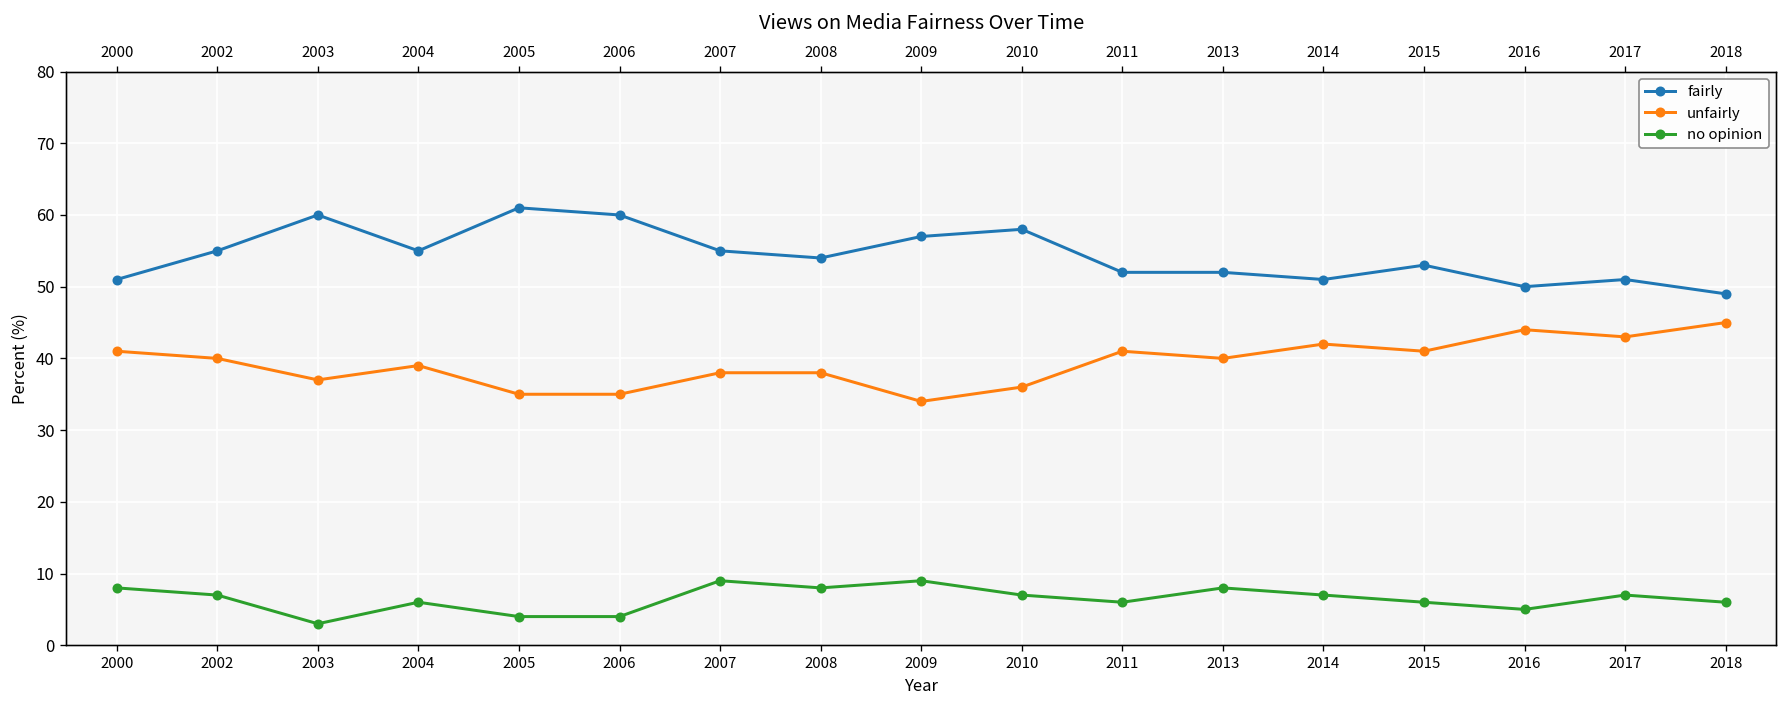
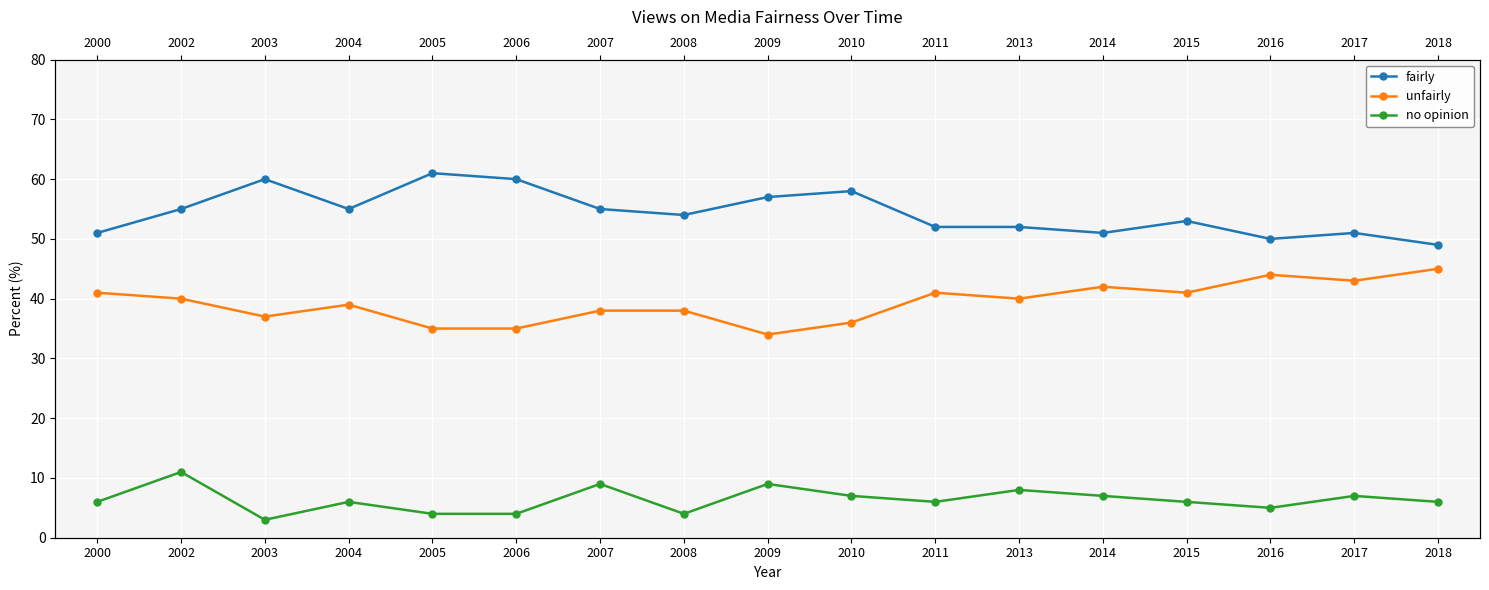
no opinion, 2000: 8 -> 6
no opinion, 2002: 7 -> 11
no opinion, 2008: 8 -> 4
